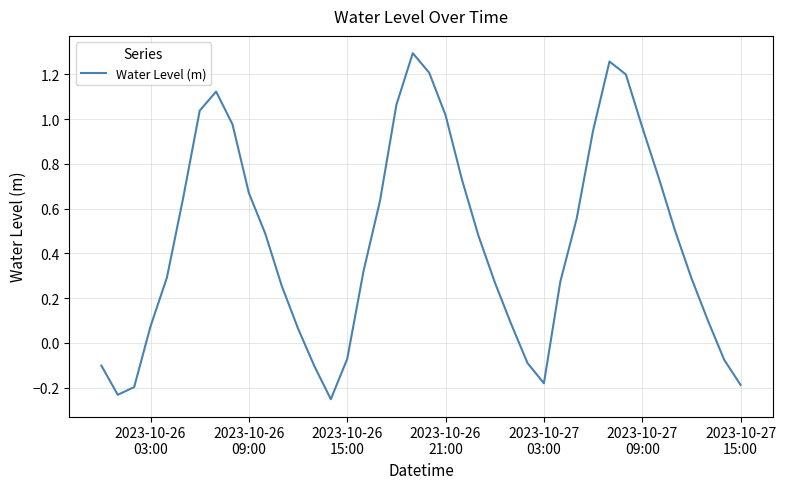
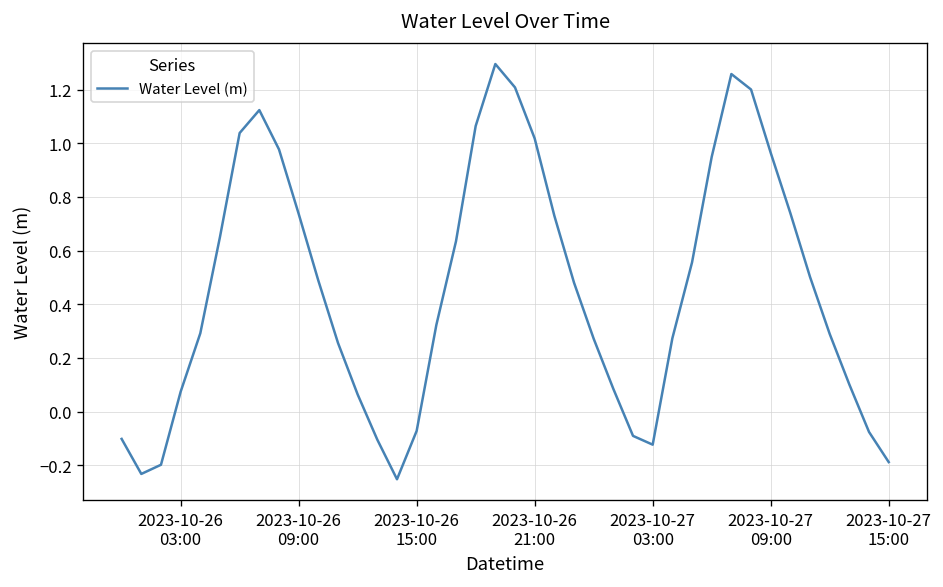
2023-10-26 09:00: 0.67 -> 0.74
2023-10-27 03:00: -0.18 -> -0.12
